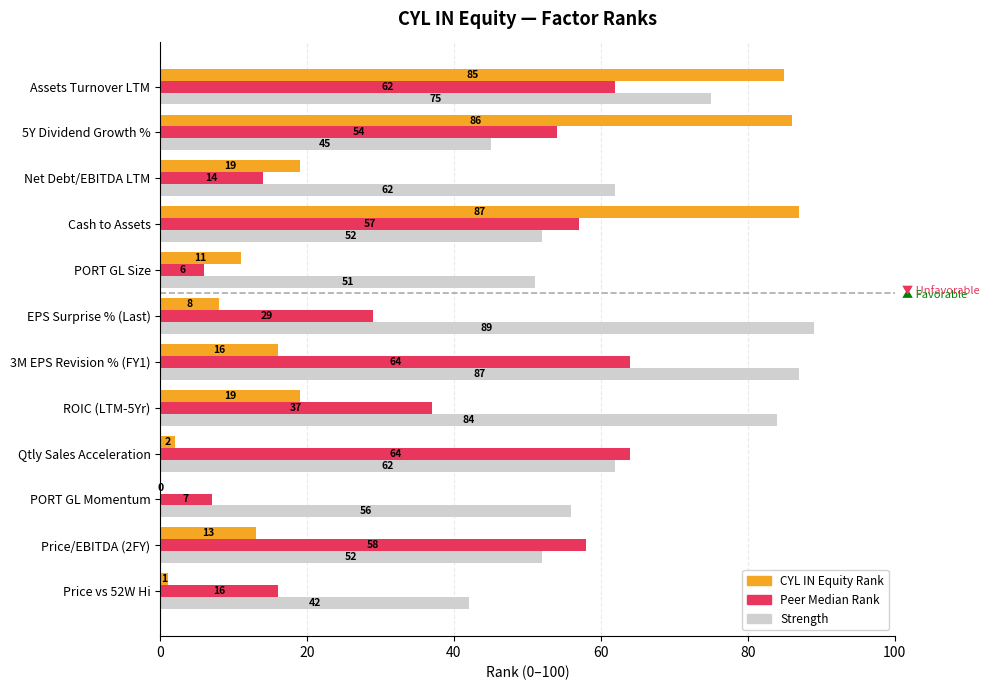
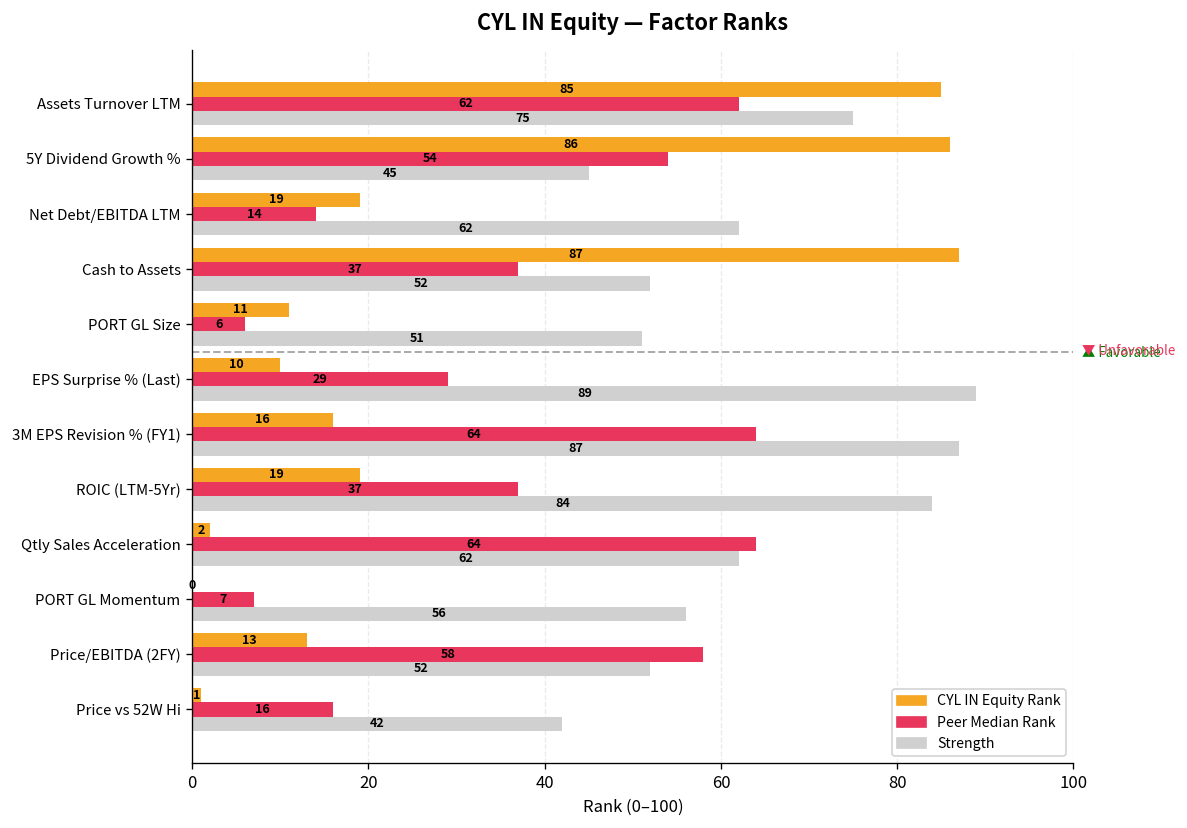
Peer Median Rank, Cash to Assets: 57 -> 37
CYL IN Equity Rank, EPS Surprise % (Last): 8 -> 10
